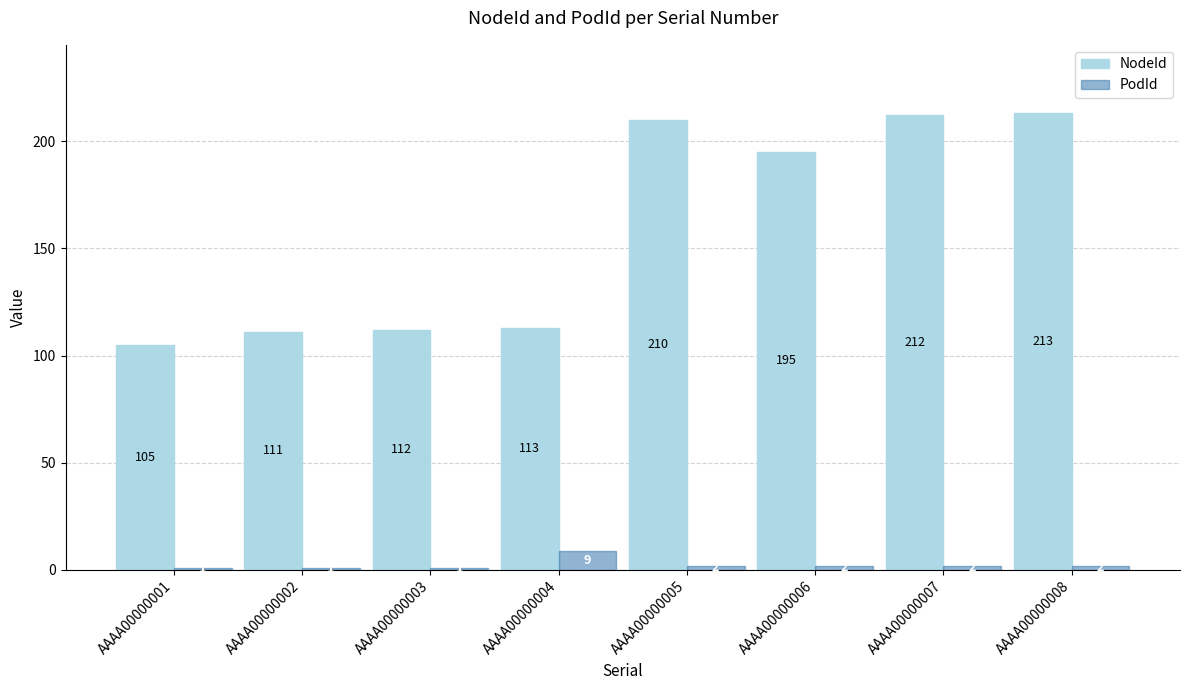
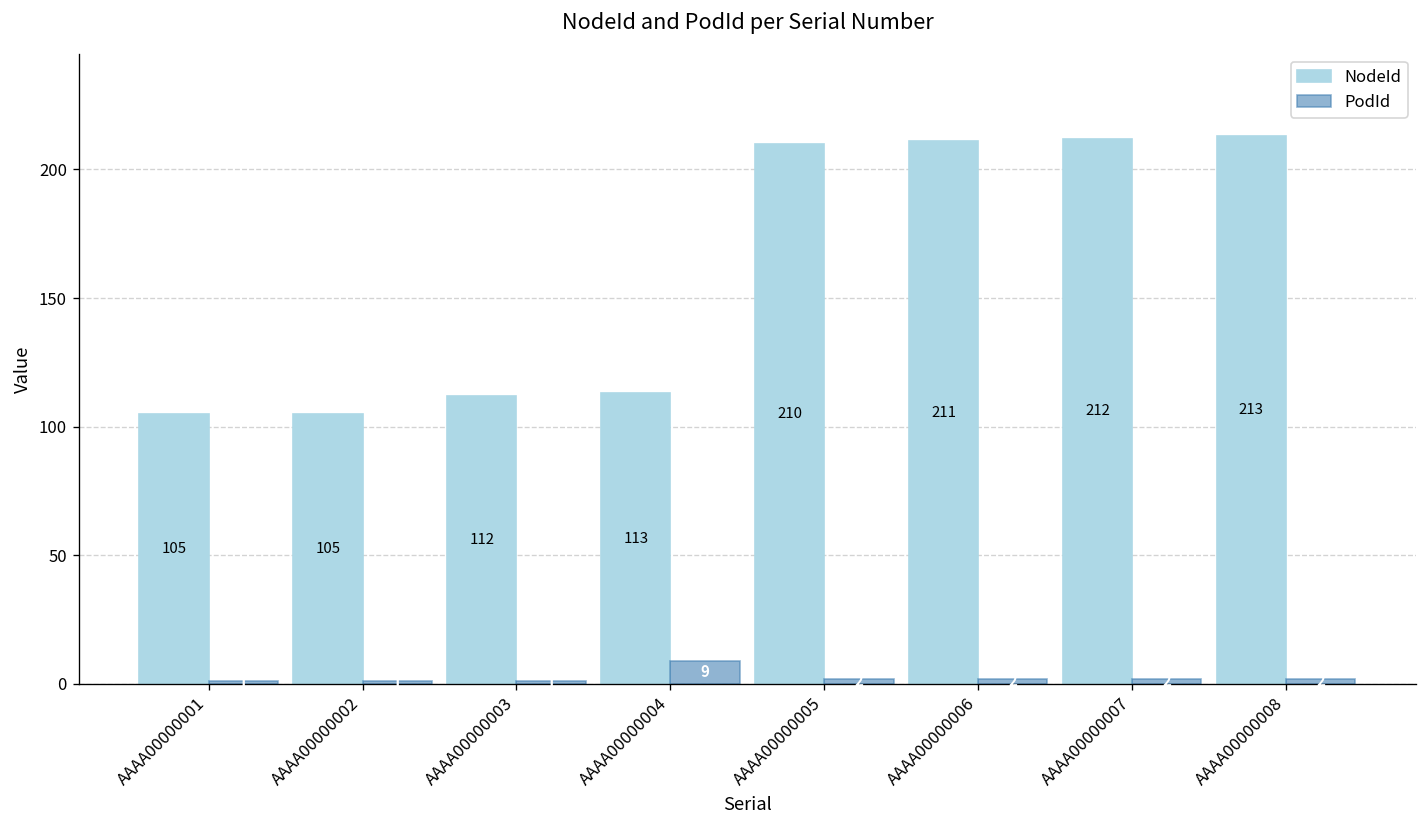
NodeId, AAAA00000002: 111 -> 105
NodeId, AAAA00000006: 195 -> 211
